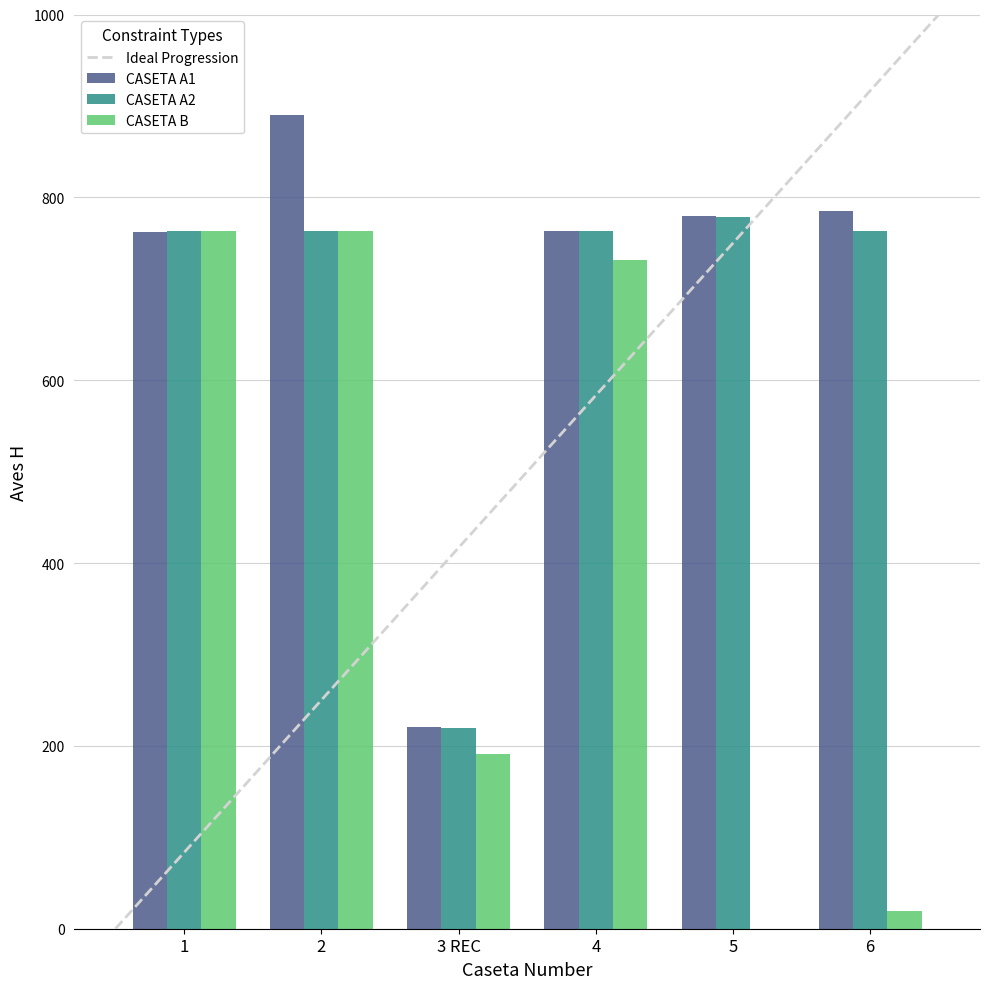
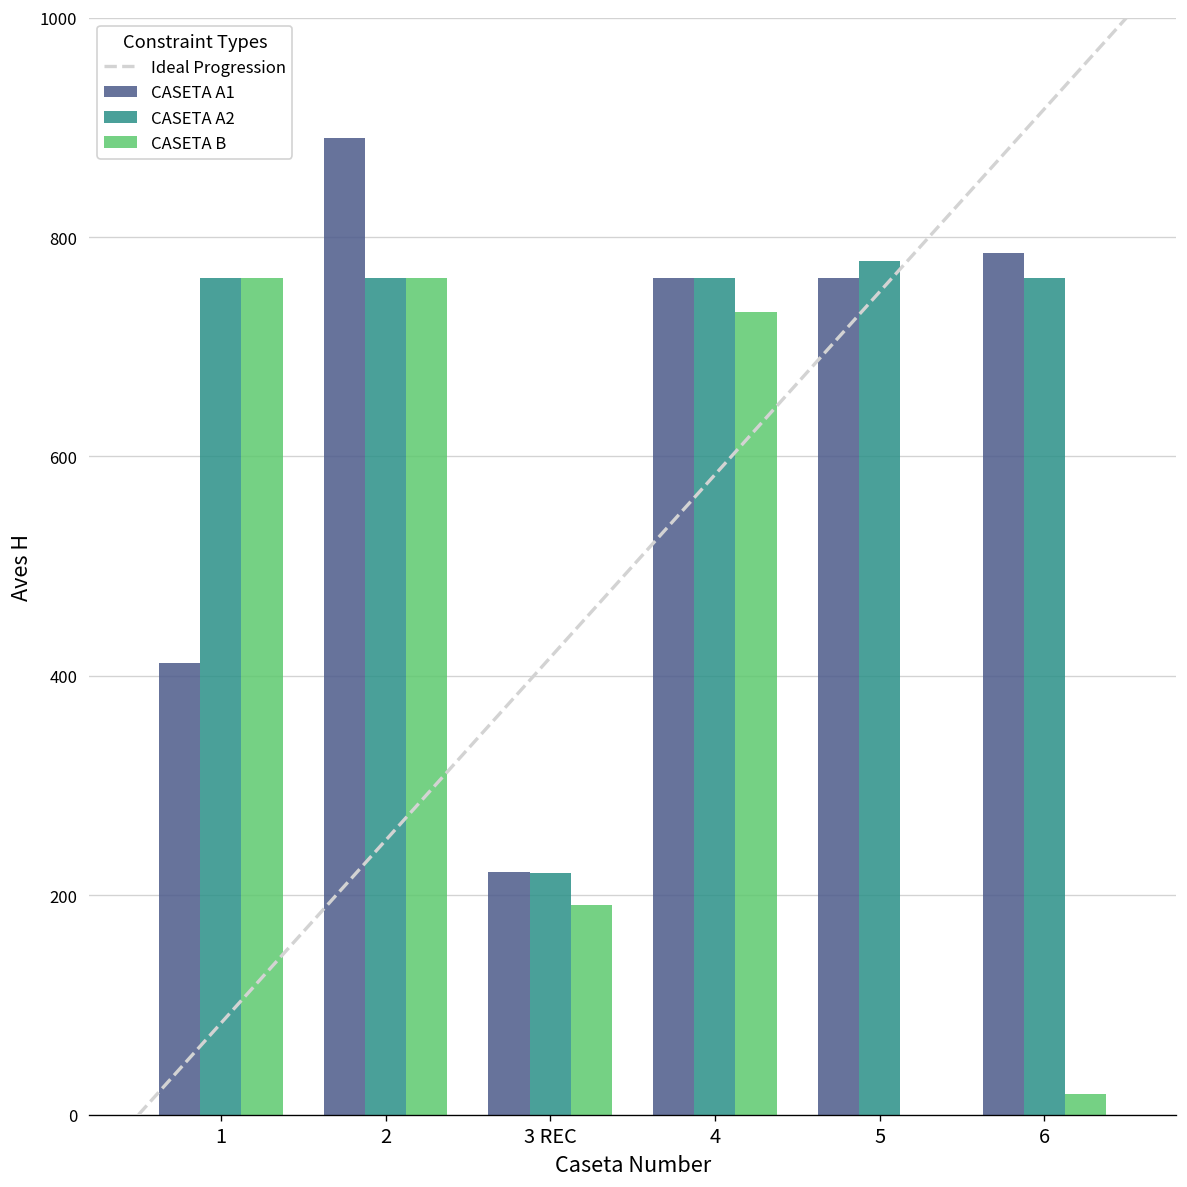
CASETA A1, 1: 760 -> 410
CASETA A1, 5: 780 -> 760
